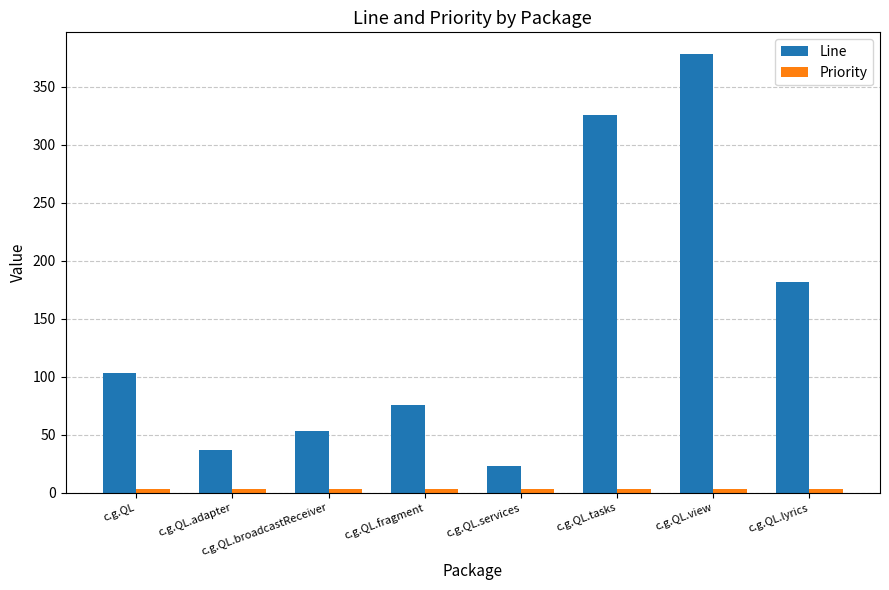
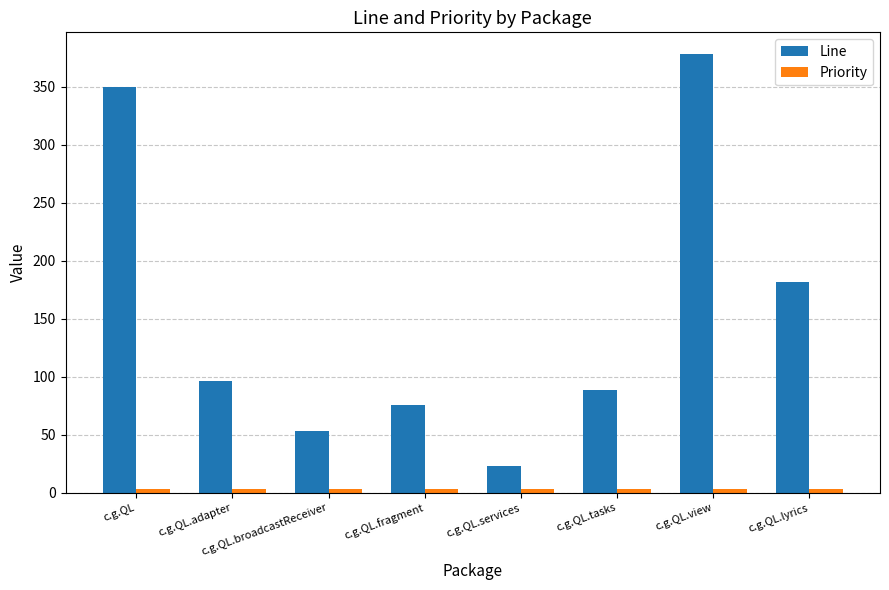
Line, c.g.QL: 103 -> 350
Line, c.g.QL.adapter: 37 -> 96
Line, c.g.QL.tasks: 326 -> 89
